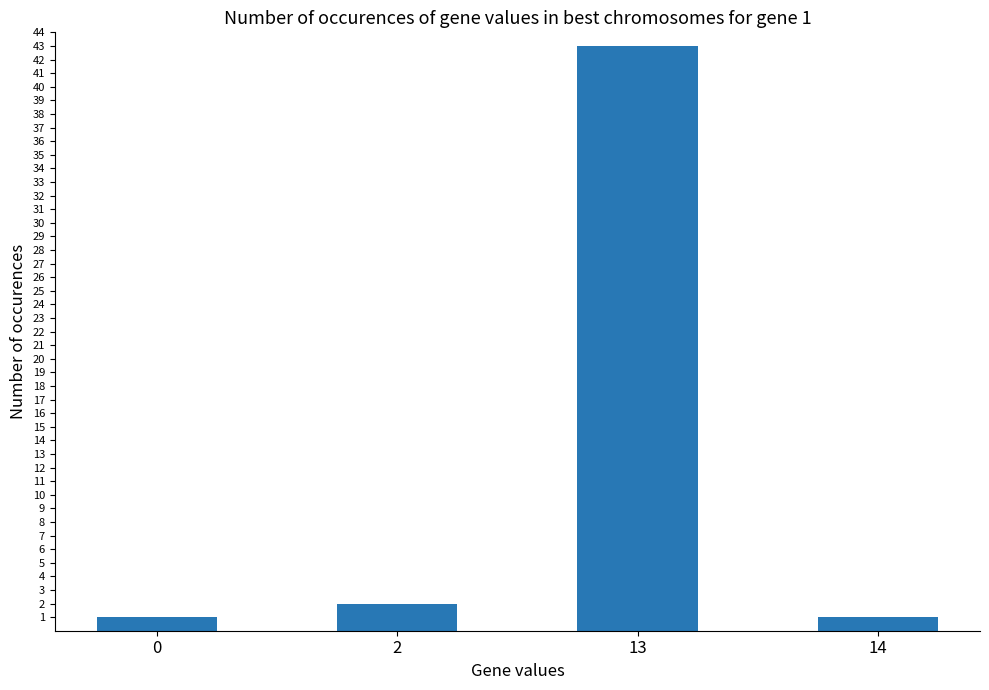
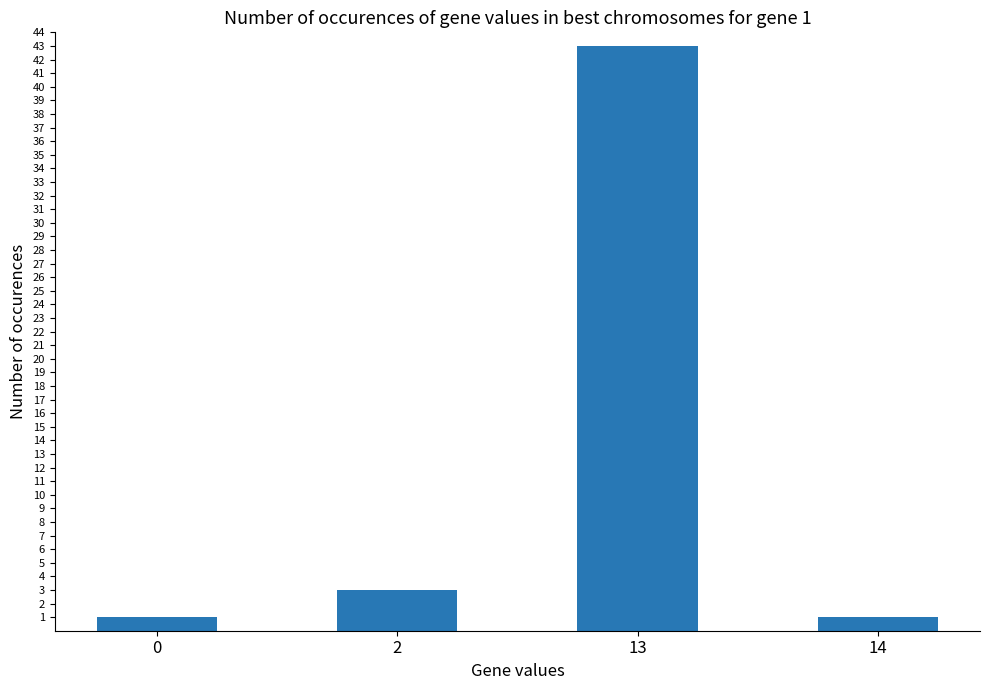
2: 2 -> 3
